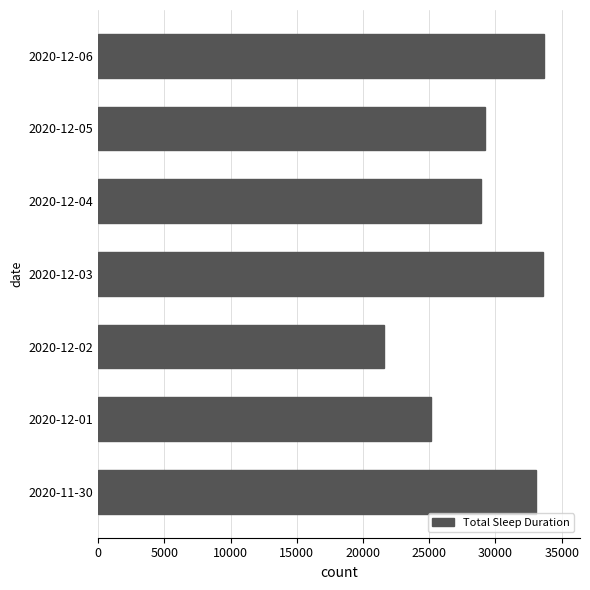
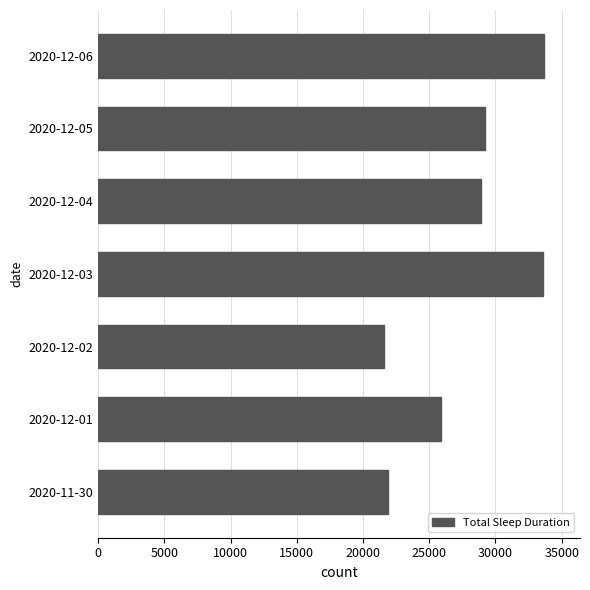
2020-12-01: 25100 -> 25900
2020-11-30: 33100 -> 21900
